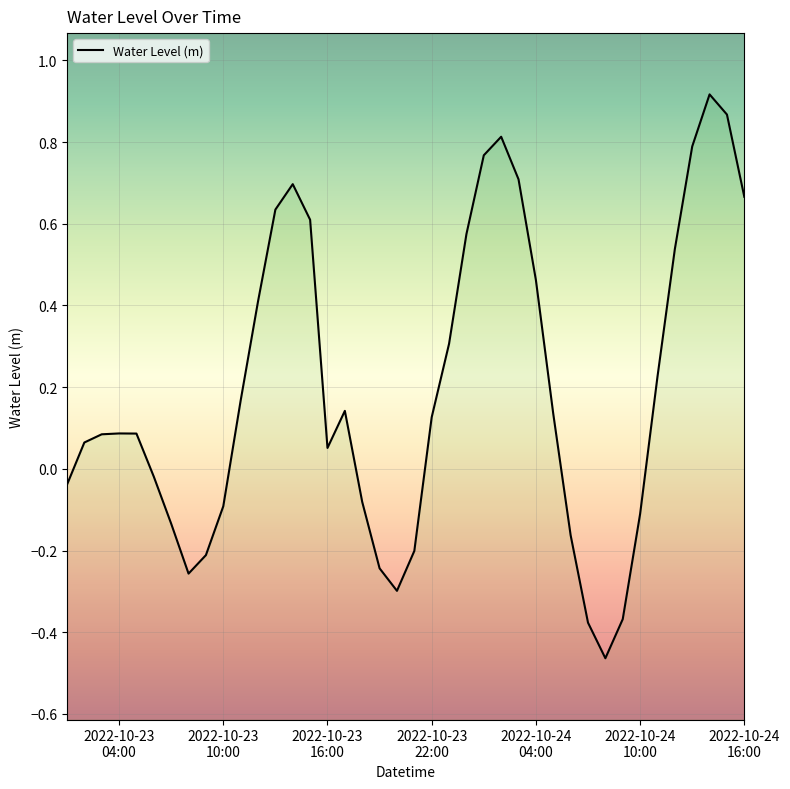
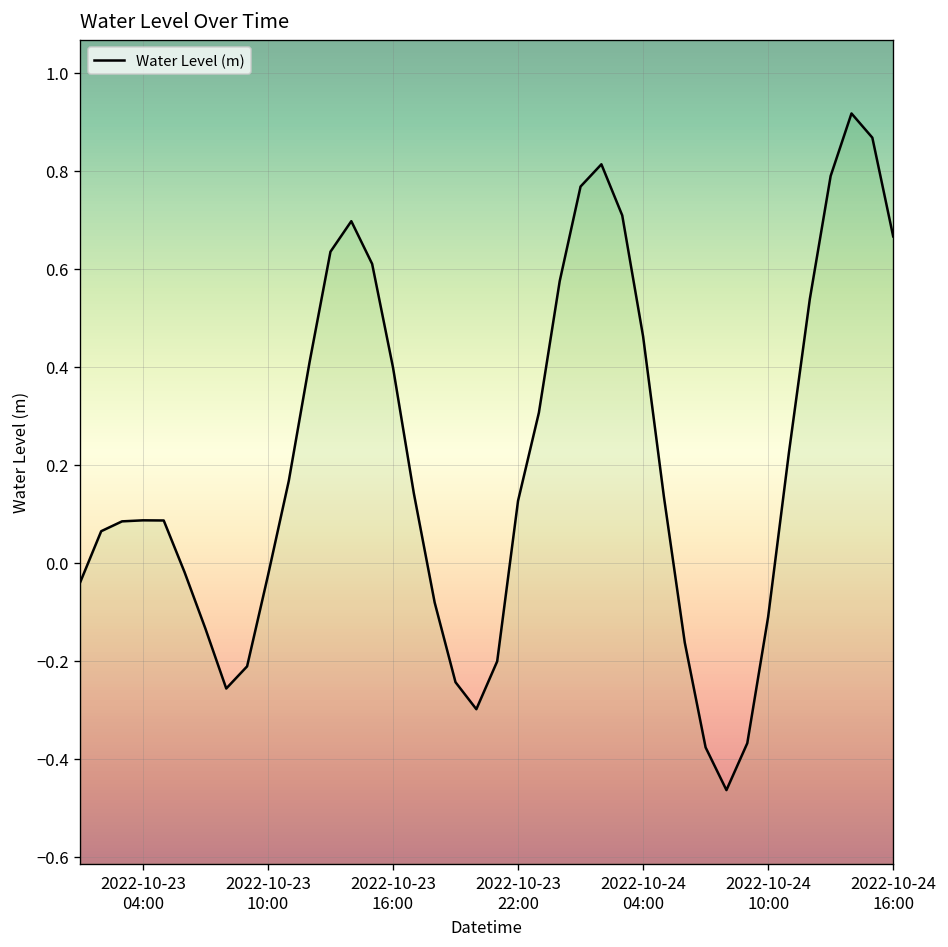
2022-10-23 10:00: -0.09 -> -0.03
2022-10-23 16:00: 0.05 -> 0.40
